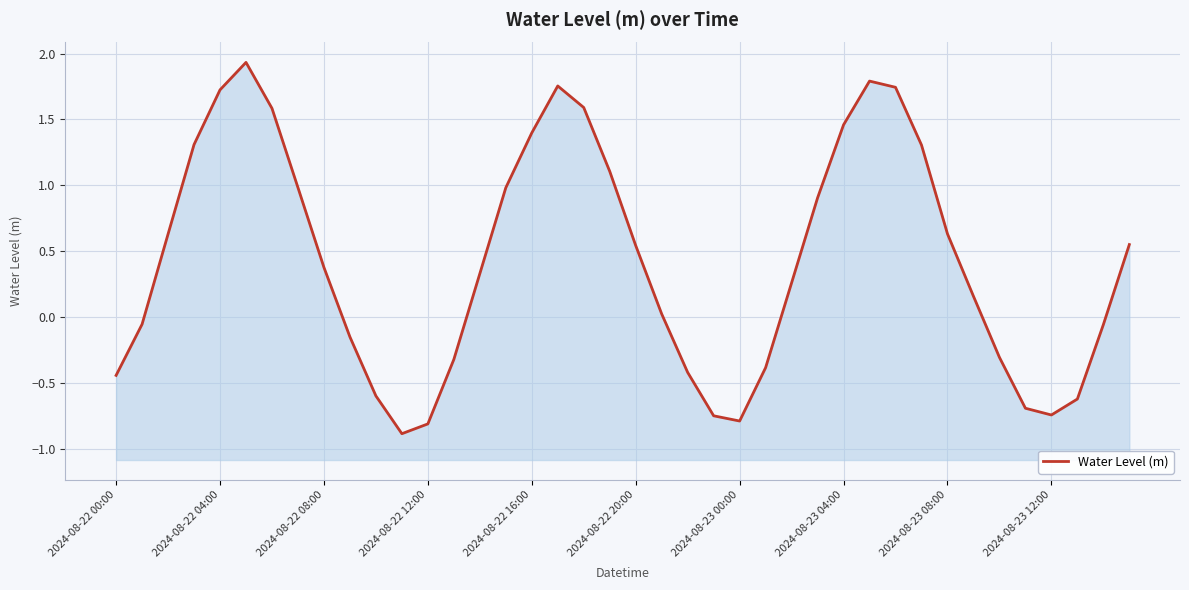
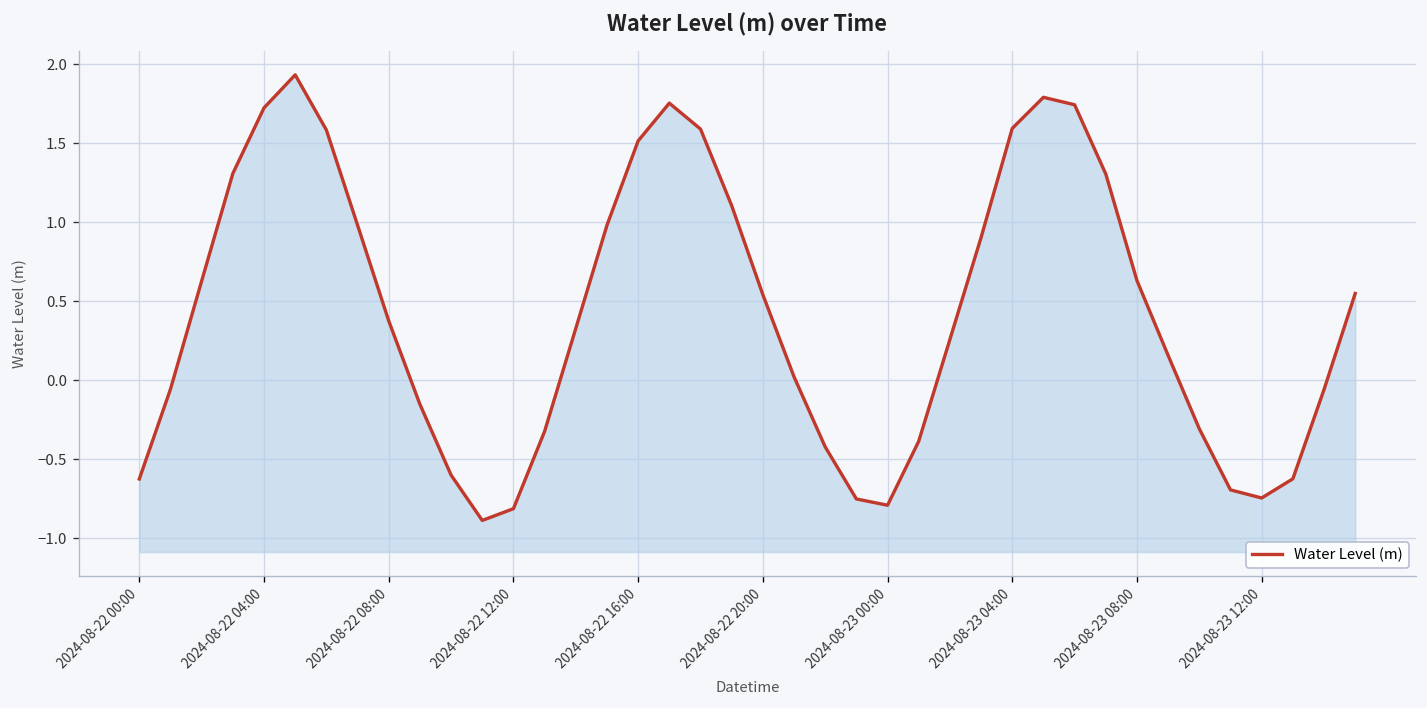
2024-08-22 00:00: -0.44 -> -0.62
2024-08-22 16:00: 1.40 -> 1.52
2024-08-23 04:00: 1.46 -> 1.59
